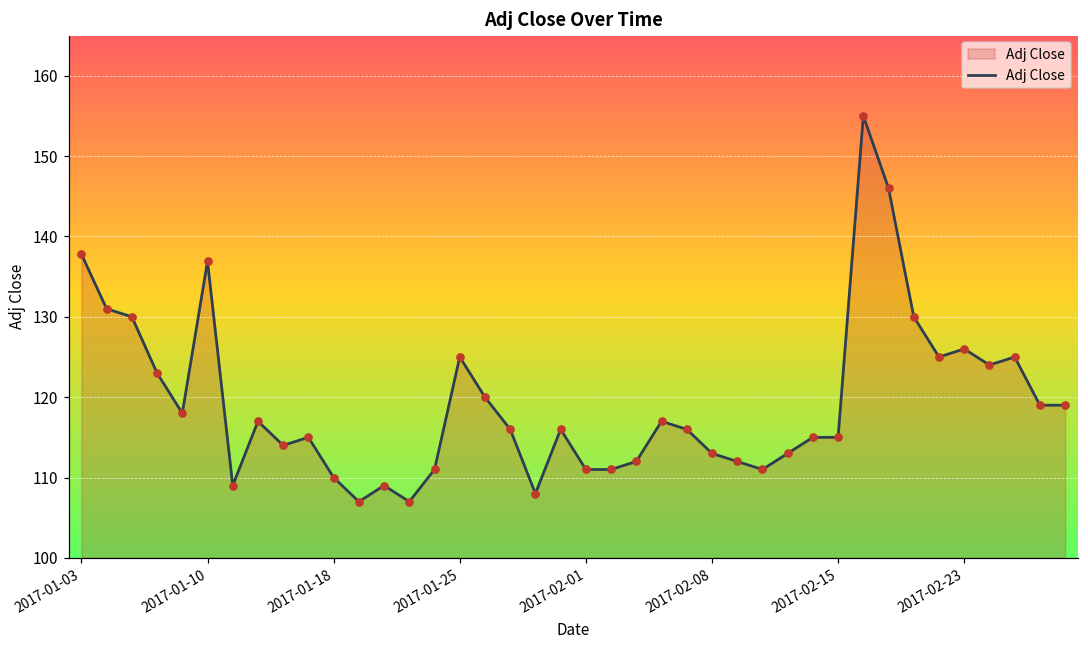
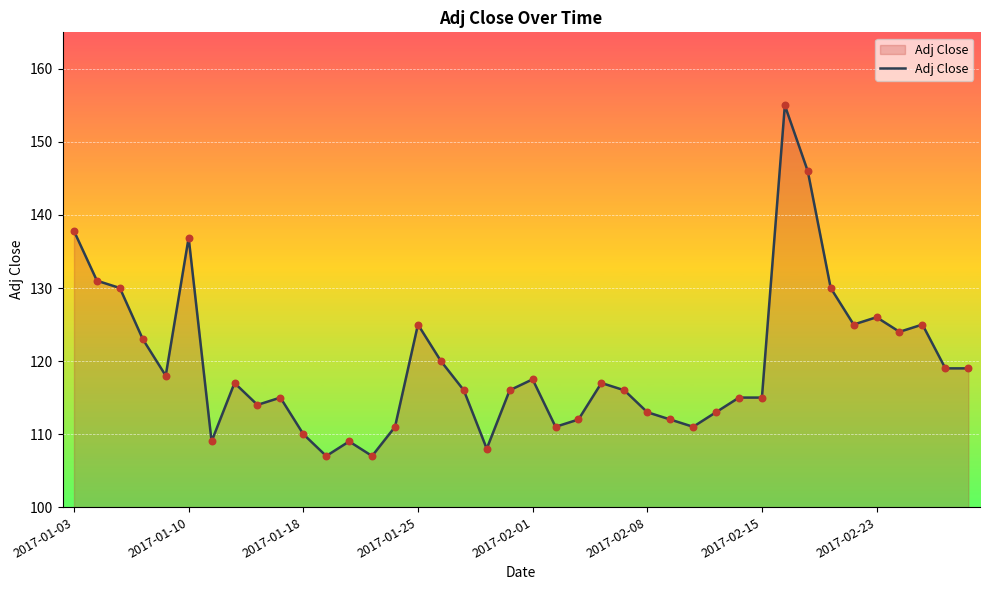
2017-02-01: 111 -> 118
